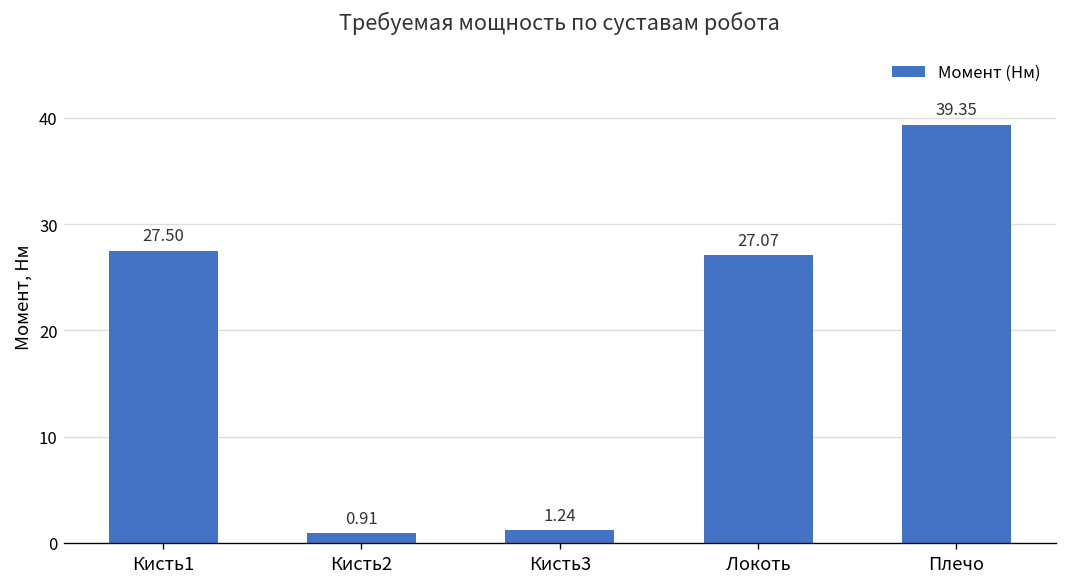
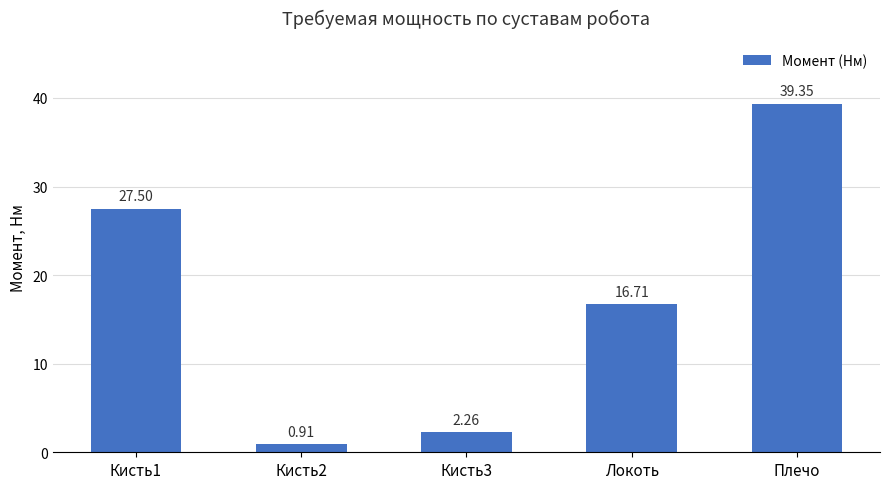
Кисть3: 1.24 -> 2.26
Локоть: 27.07 -> 16.71
